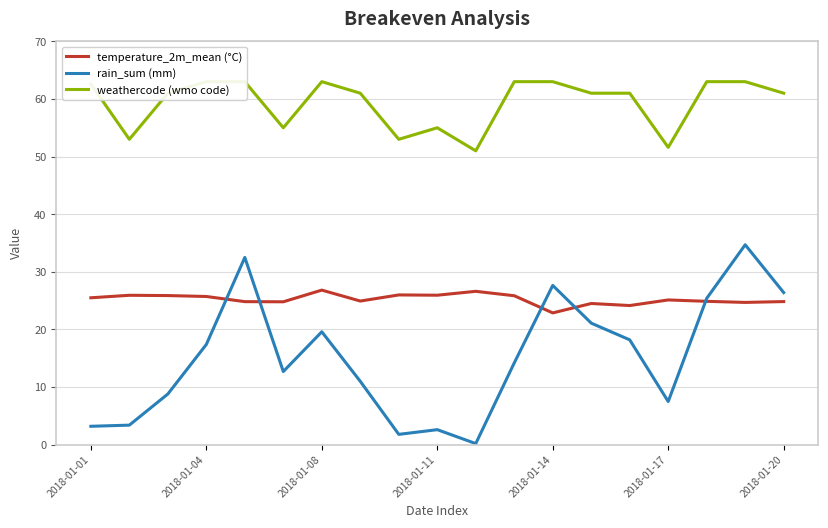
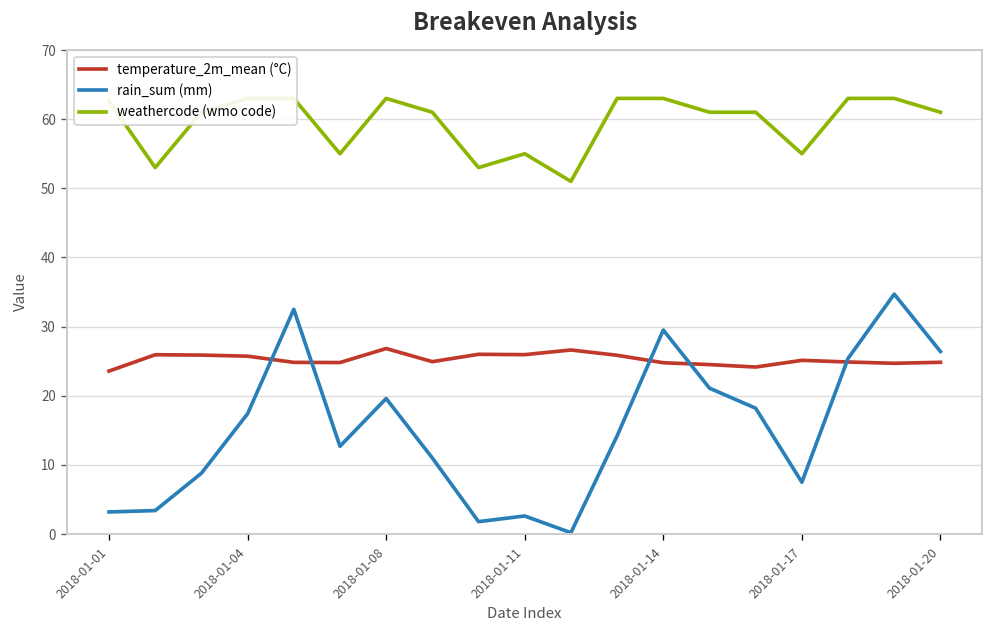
temperature_2m_mean (°C), 2018-01-01: 25 -> 24
temperature_2m_mean (°C), 2018-01-14: 23 -> 25
rain_sum (mm), 2018-01-14: 28 -> 29
weathercode (wmo code), 2018-01-17: 52 -> 55
